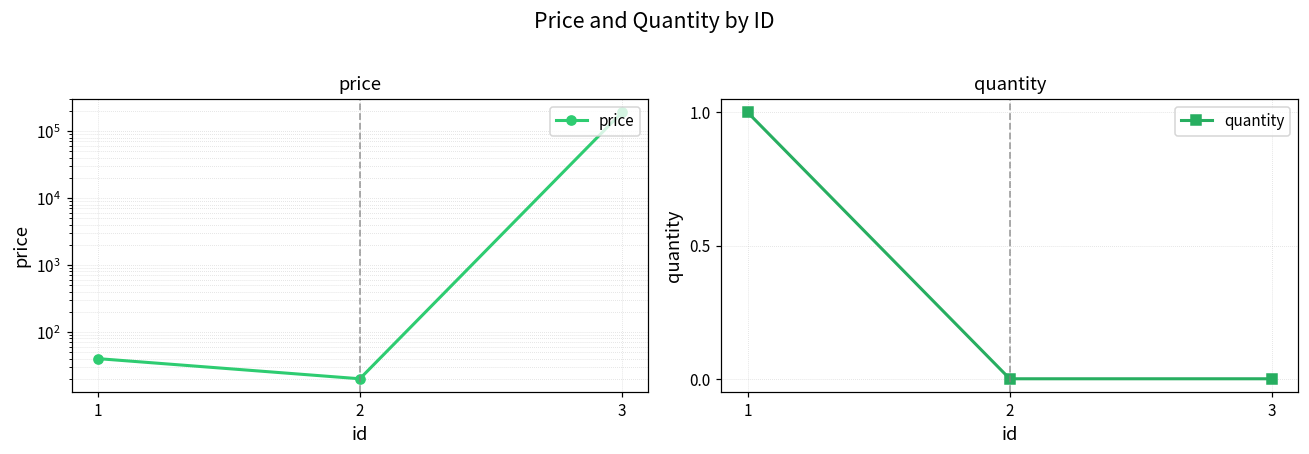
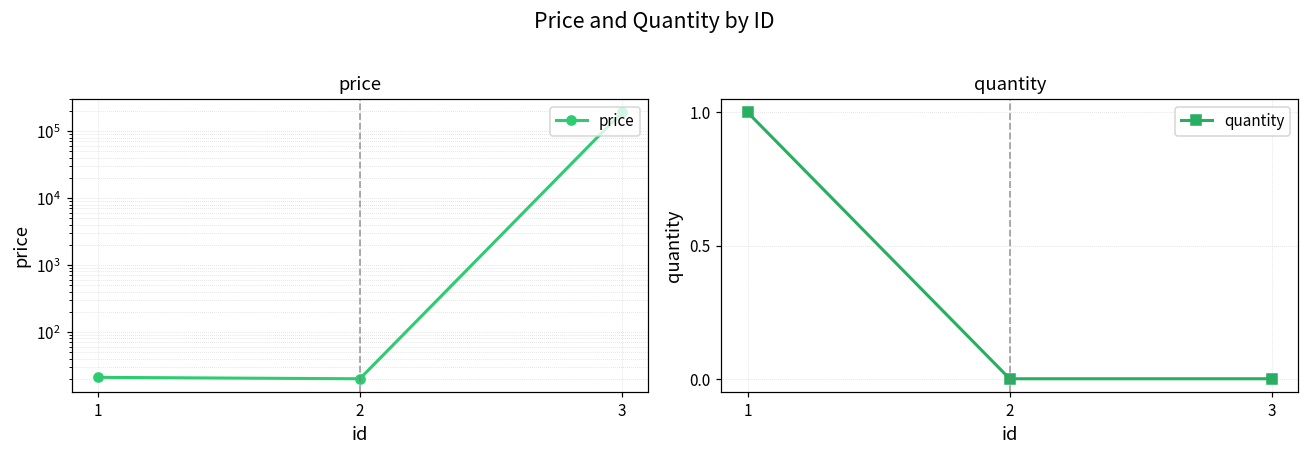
price, 1: 40 -> 21
